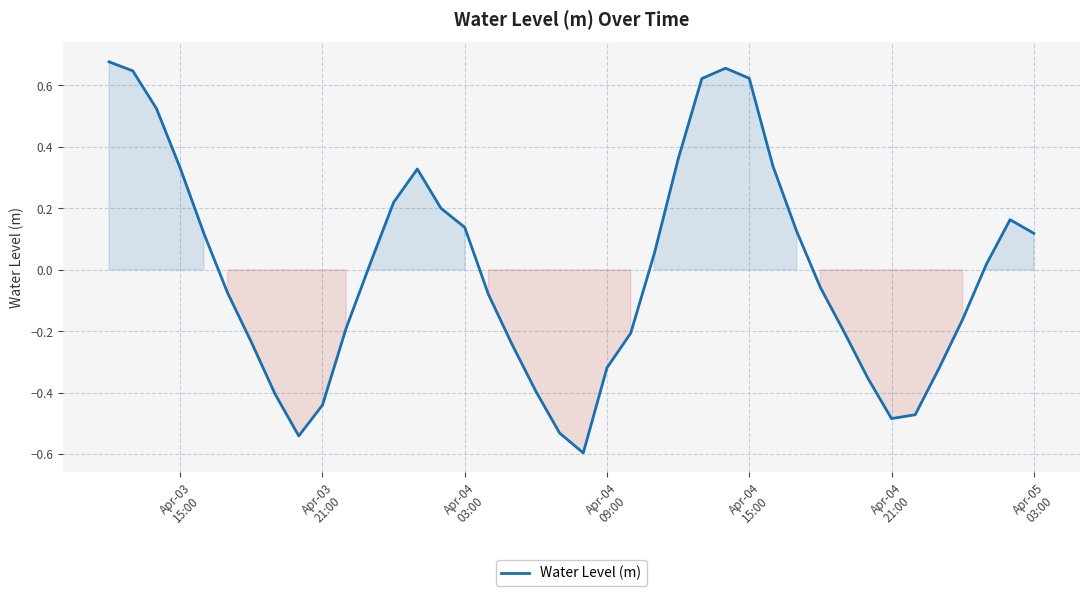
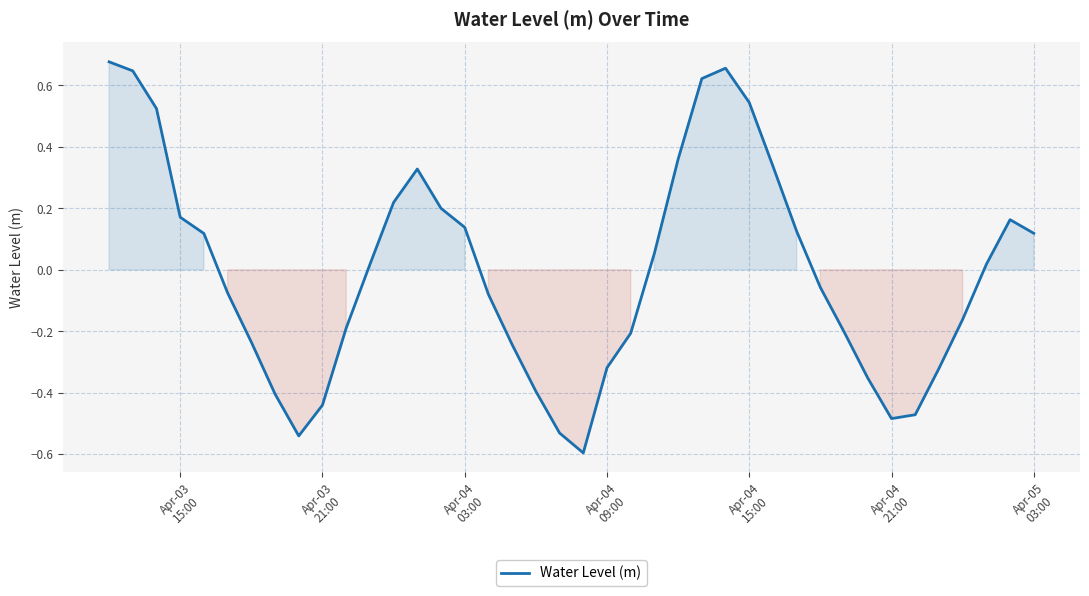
Apr-03 15:00: 0.33 -> 0.17
Apr-04 15:00: 0.62 -> 0.54
